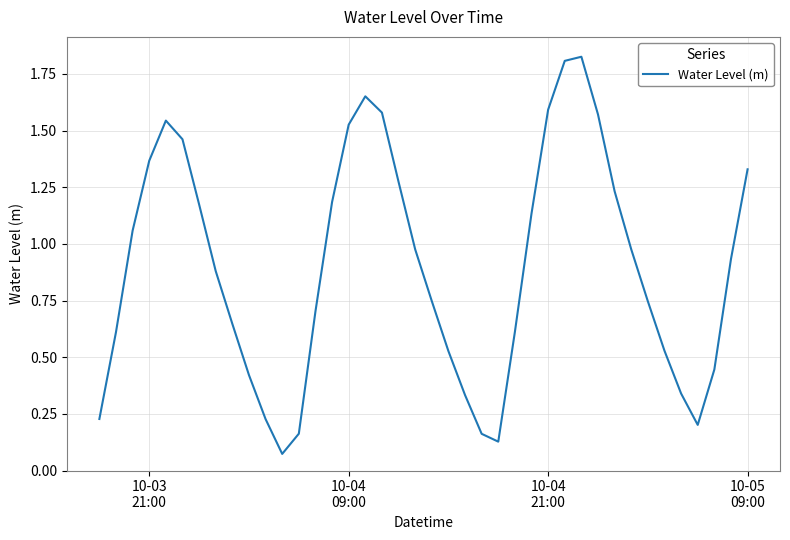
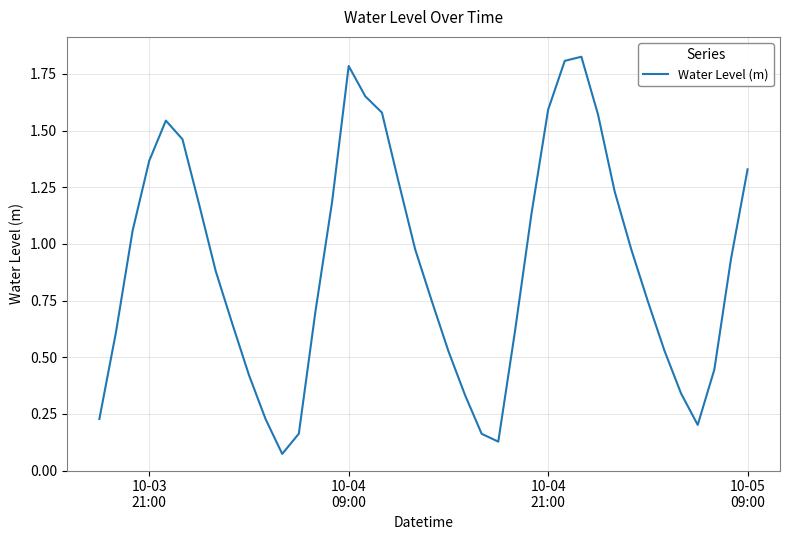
10-04 09:00: 1.53 -> 1.79
